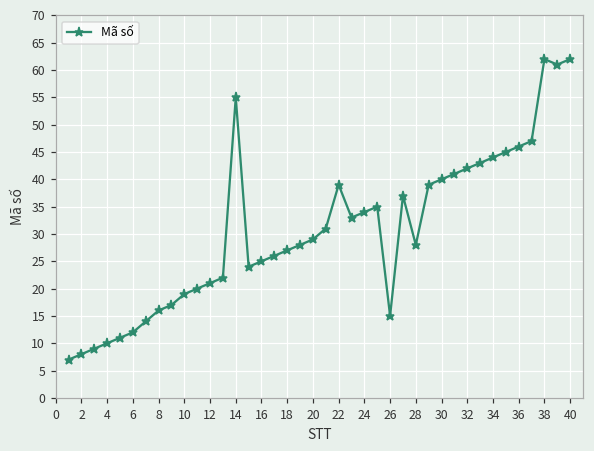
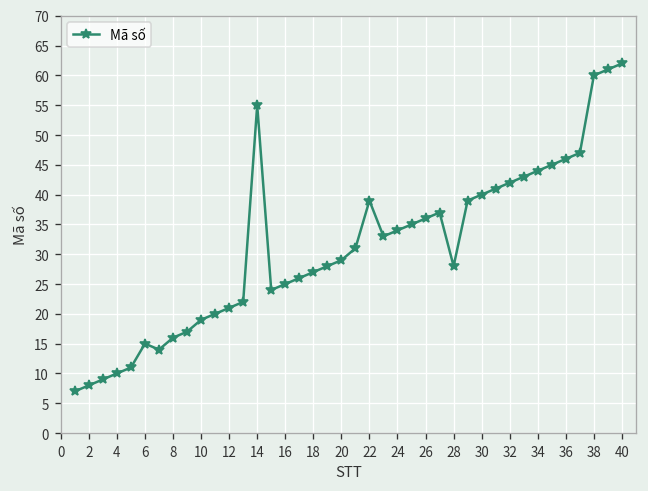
6: 12 -> 15
26: 15 -> 36
38: 62 -> 60
